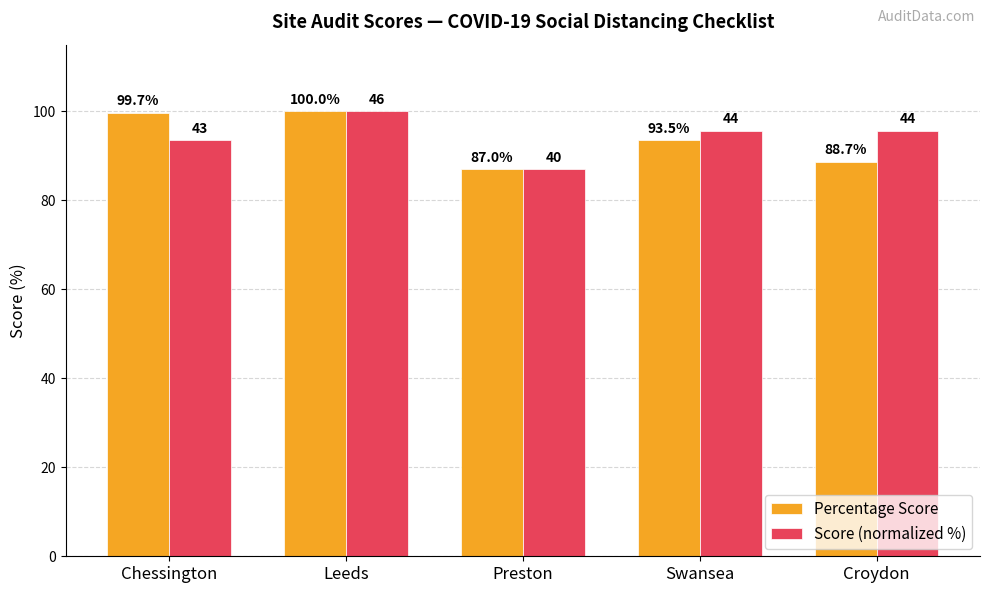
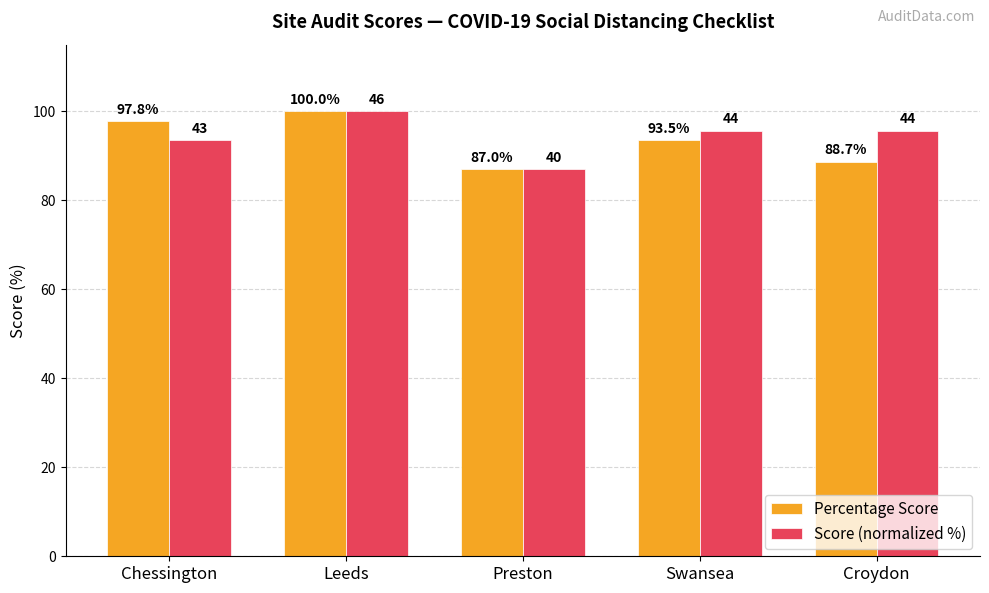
Percentage Score, Chessington: 99.7% -> 97.8%
